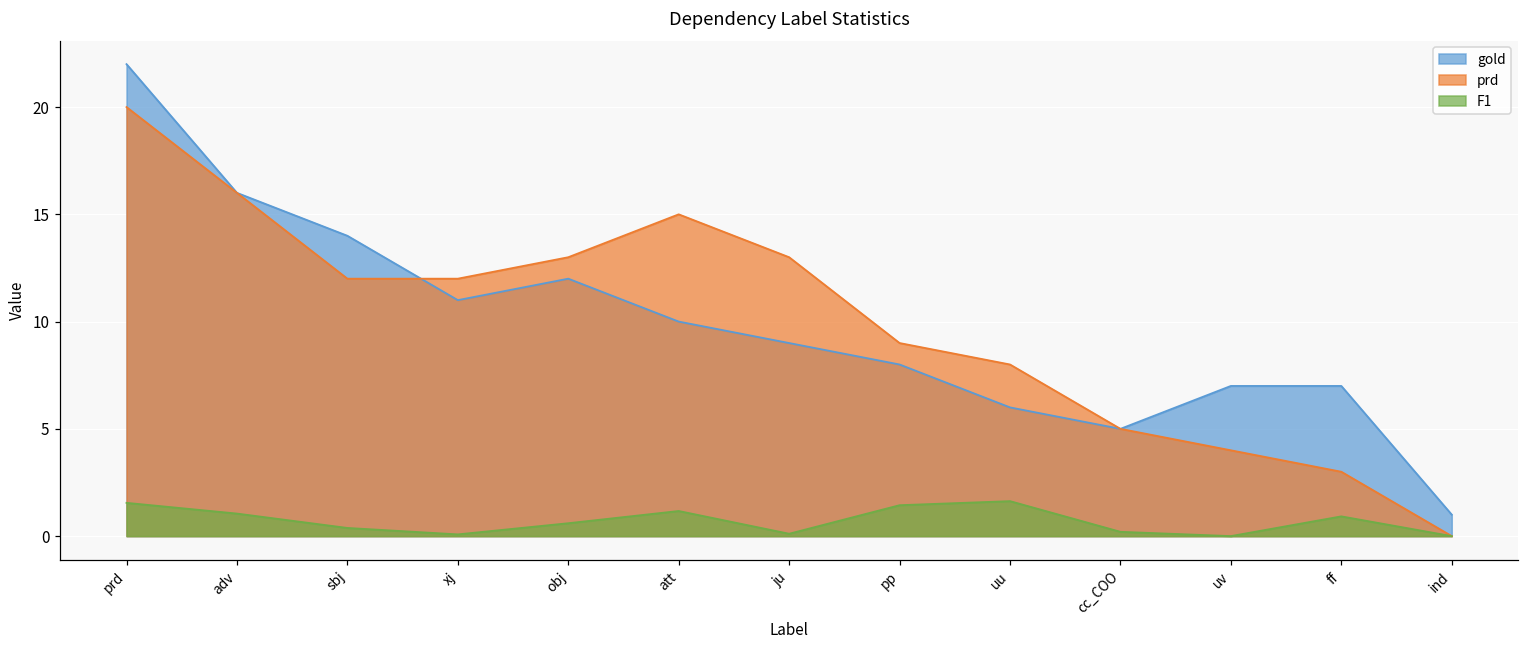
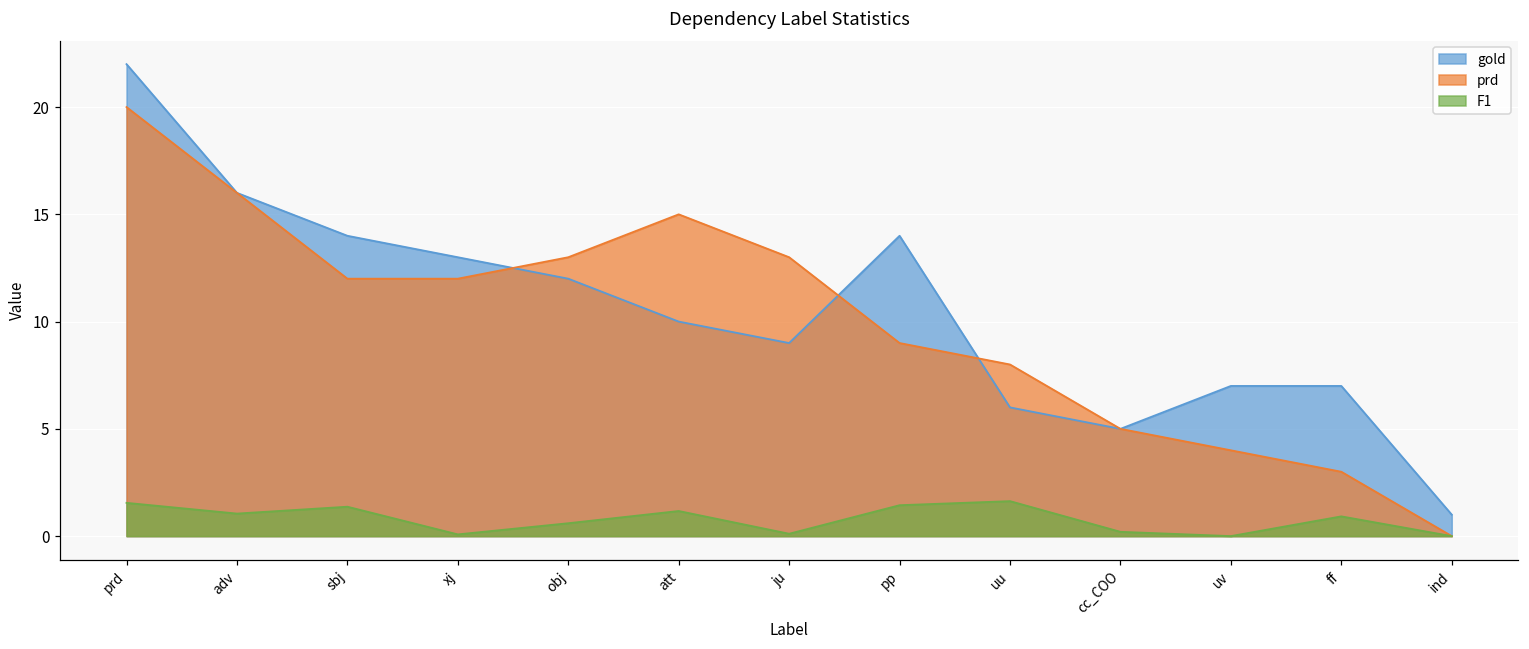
F1, sbj: 0.4 -> 1.4
gold, xj: 11 -> 13
gold, pp: 8 -> 14
